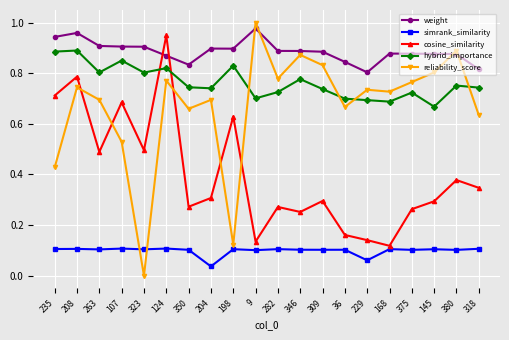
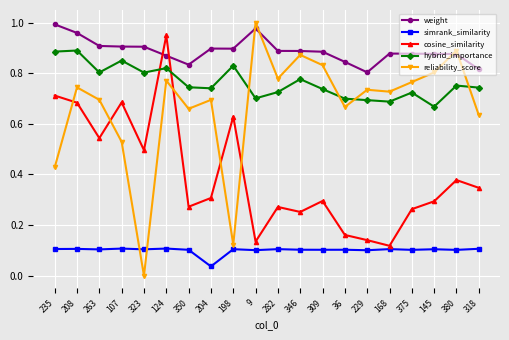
weight, 235: 0.94 -> 0.99
cosine_similarity, 208: 0.79 -> 0.68
cosine_similarity, 263: 0.49 -> 0.54
simrank_similarity, 229: 0.06 -> 0.10
